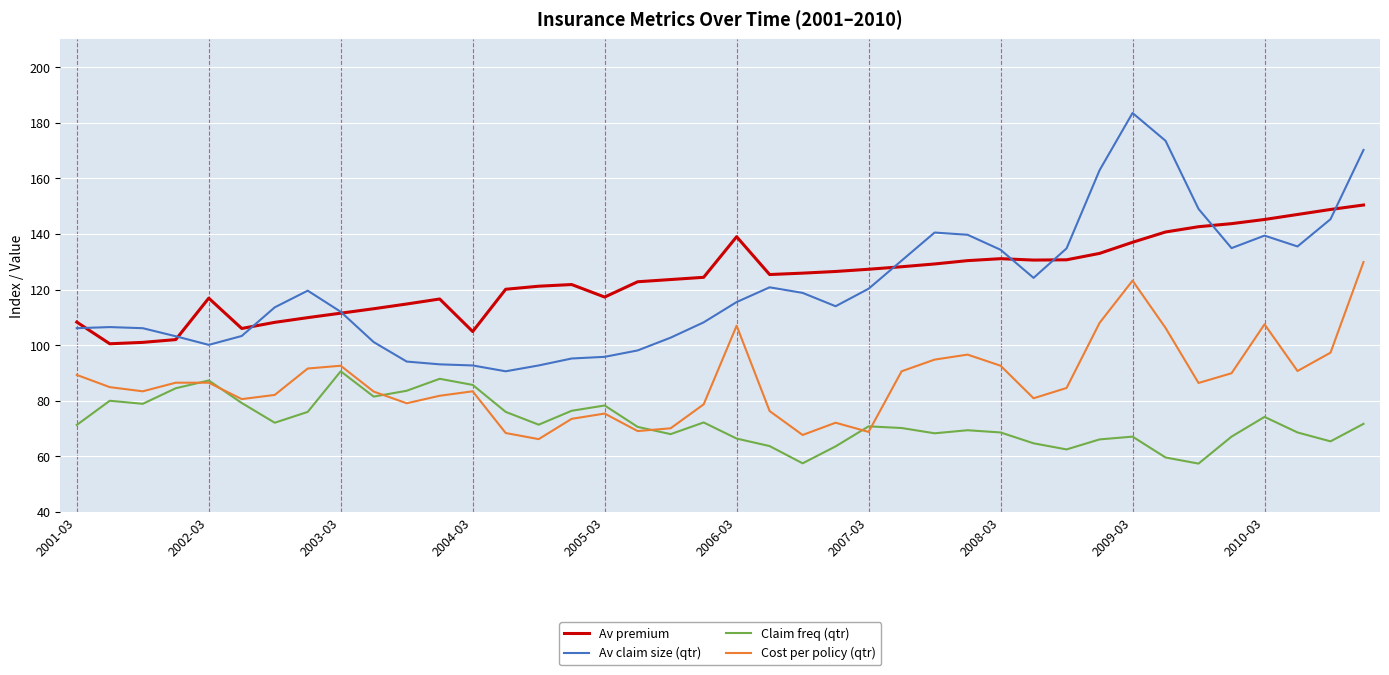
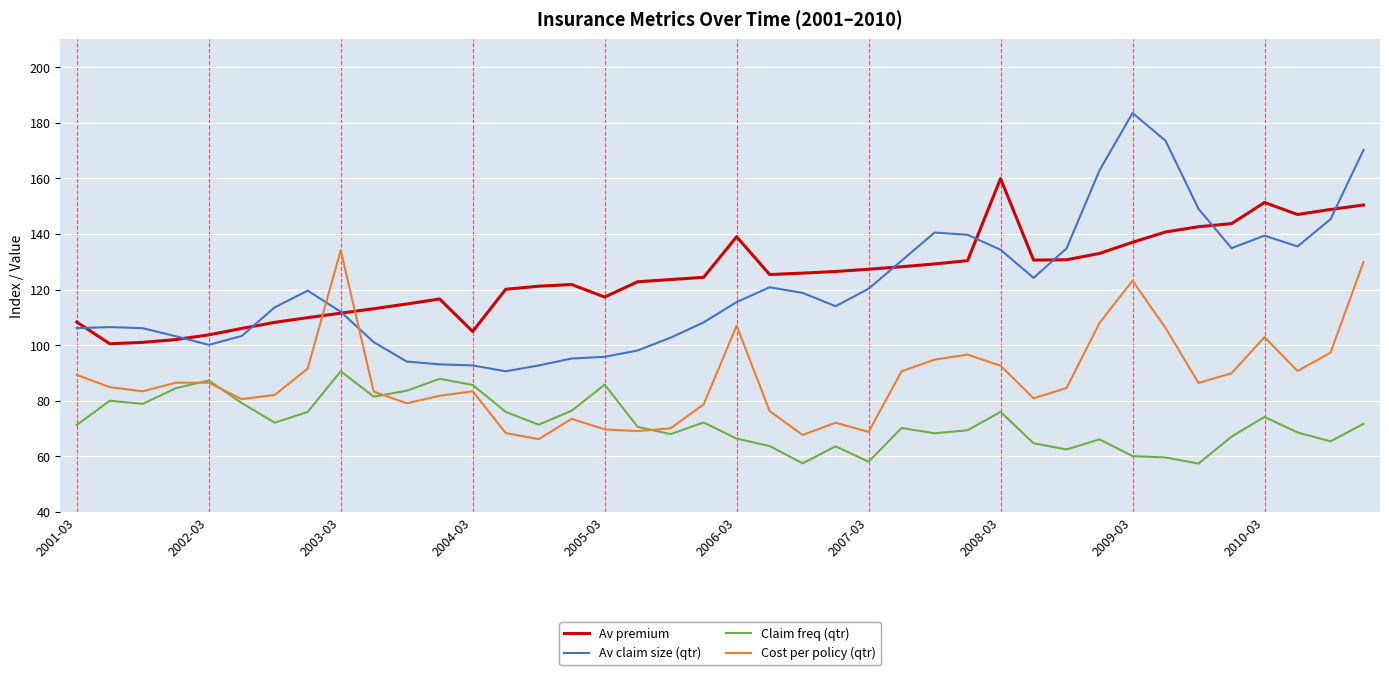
Av premium, 2002-03: 117 -> 104
Cost per policy (qtr), 2003-03: 93 -> 134
Claim freq (qtr), 2005-03: 78 -> 86
Cost per policy (qtr), 2005-03: 75 -> 70
Claim freq (qtr), 2007-03: 71 -> 58
Av premium, 2008-03: 131 -> 160
Claim freq (qtr), 2008-03: 69 -> 76
Claim freq (qtr), 2009-03: 67 -> 60
Av premium, 2010-03: 145 -> 151
Cost per policy (qtr), 2010-03: 108 -> 103
